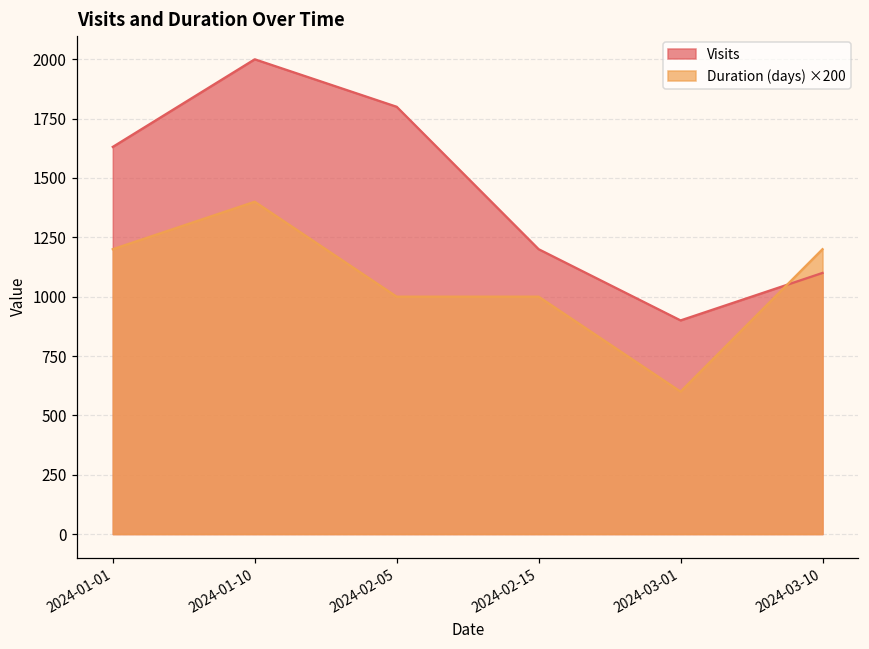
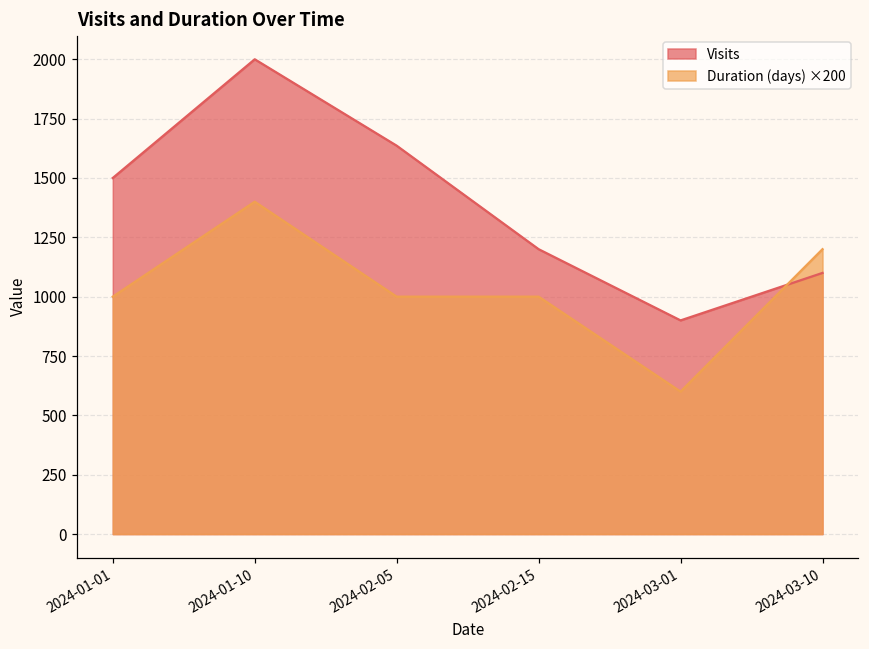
Visits, 2024-01-01: 1630 -> 1500
Duration (days) ×200, 2024-01-01: 1200 -> 1000
Visits, 2024-02-05: 1800 -> 1640
